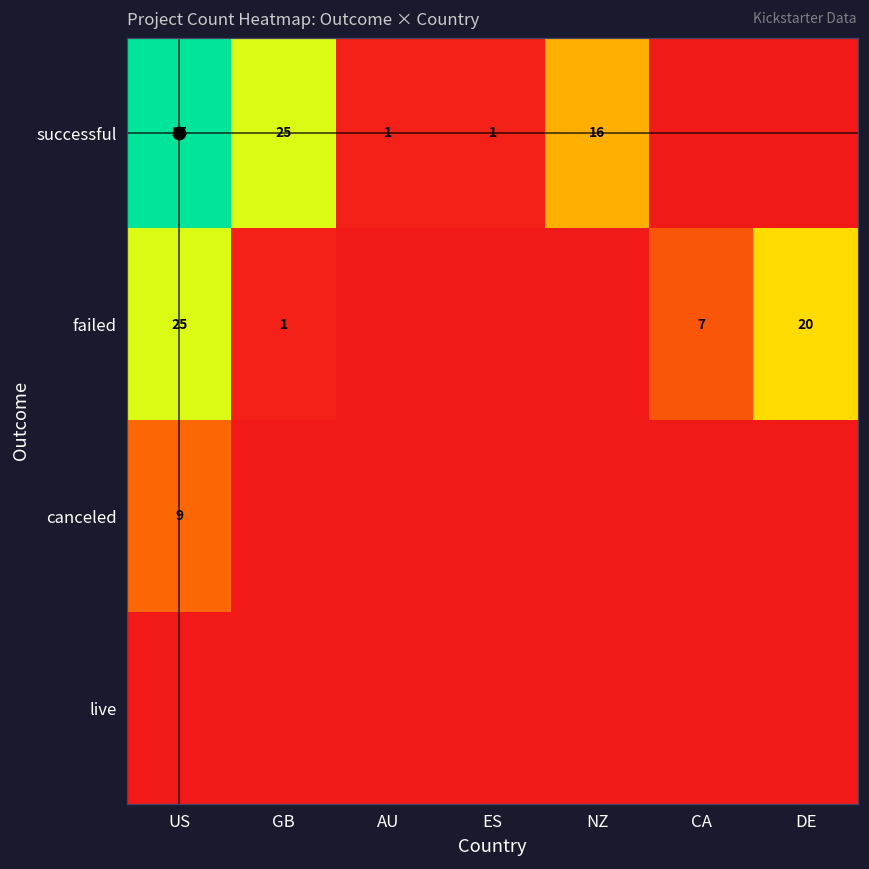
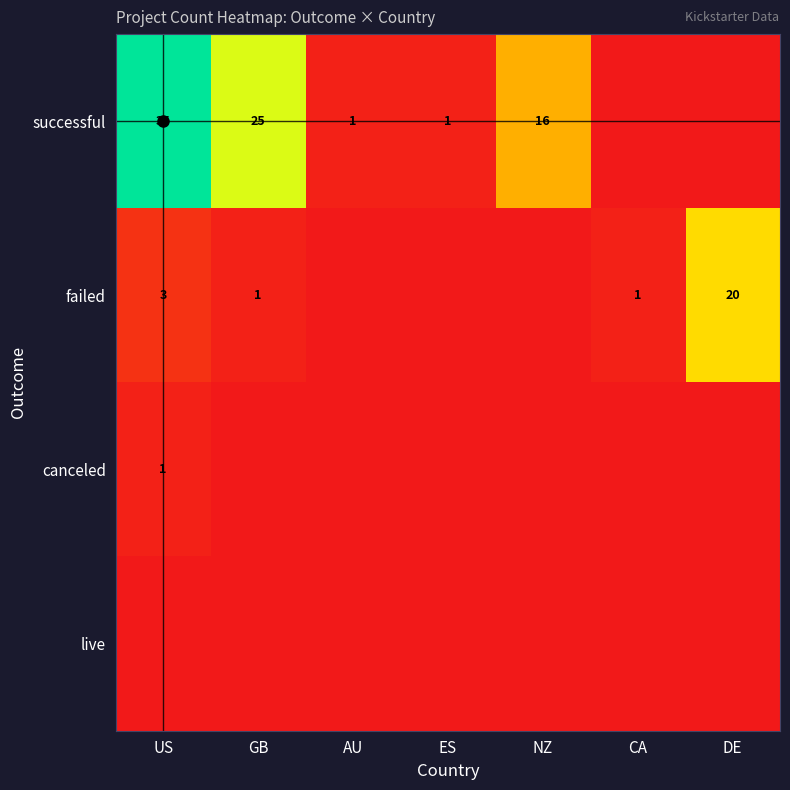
failed, US: 25 -> 3
failed, CA: 7 -> 1
canceled, US: 9 -> 1
